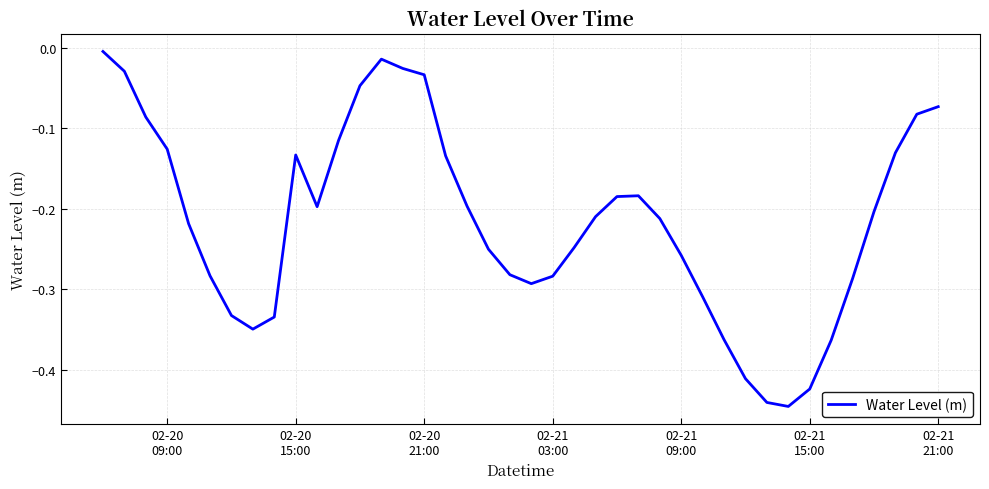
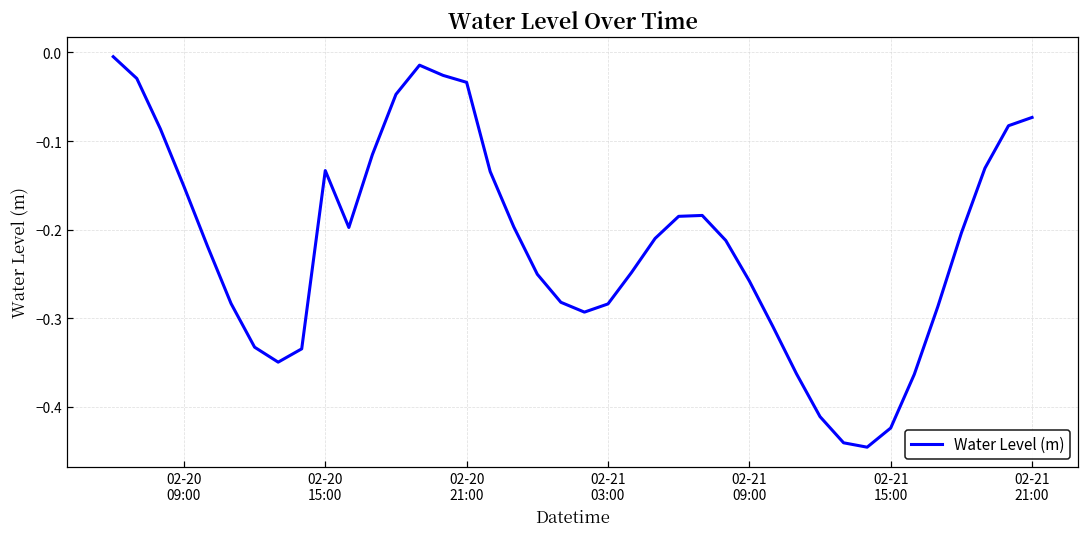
02-20 09:00: -0.13 -> -0.15
